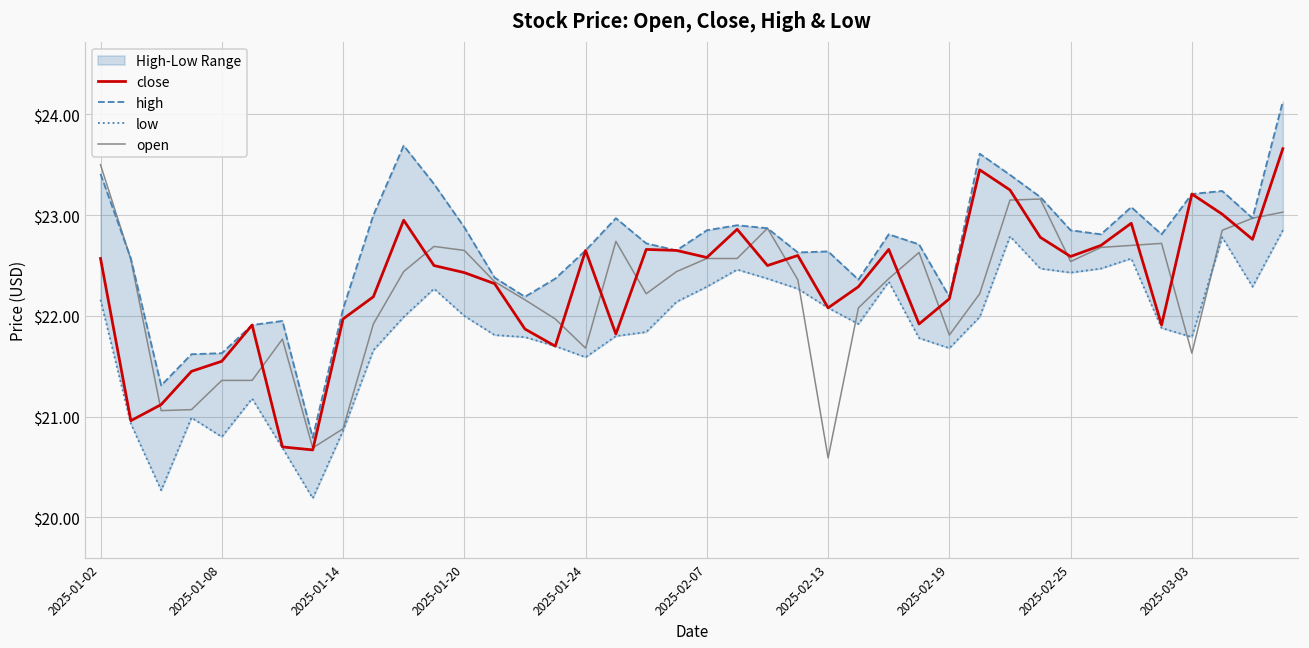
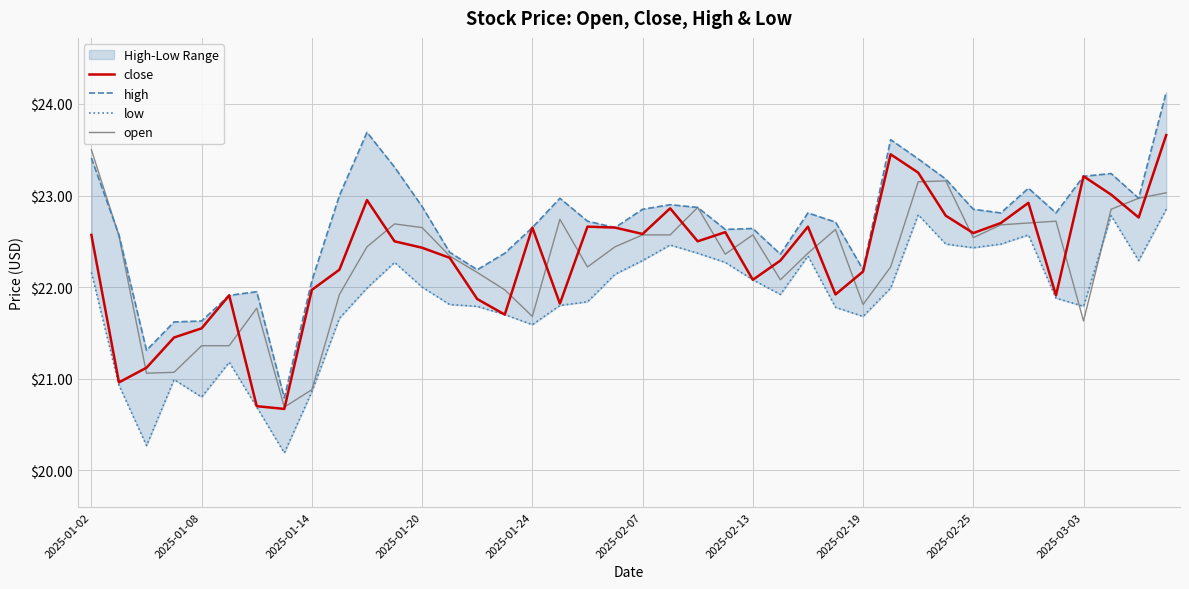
open, 2025-02-13: $20.6 -> $22.6
